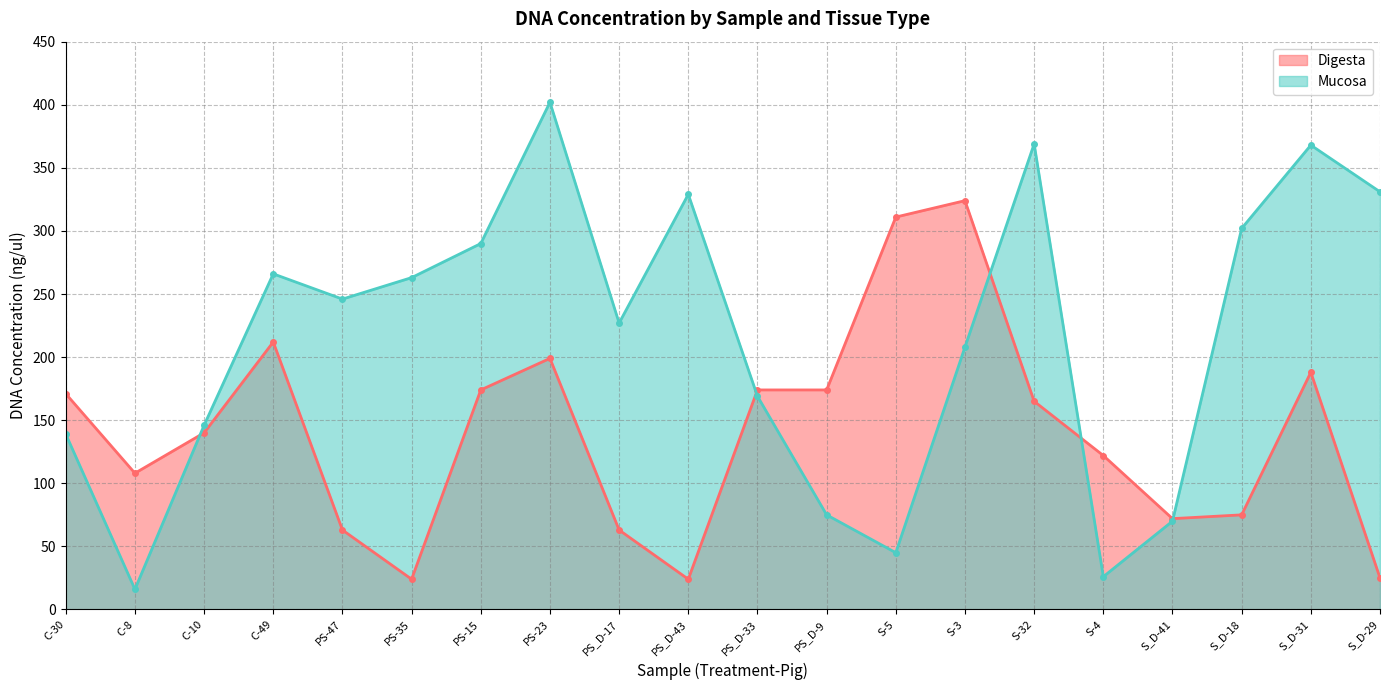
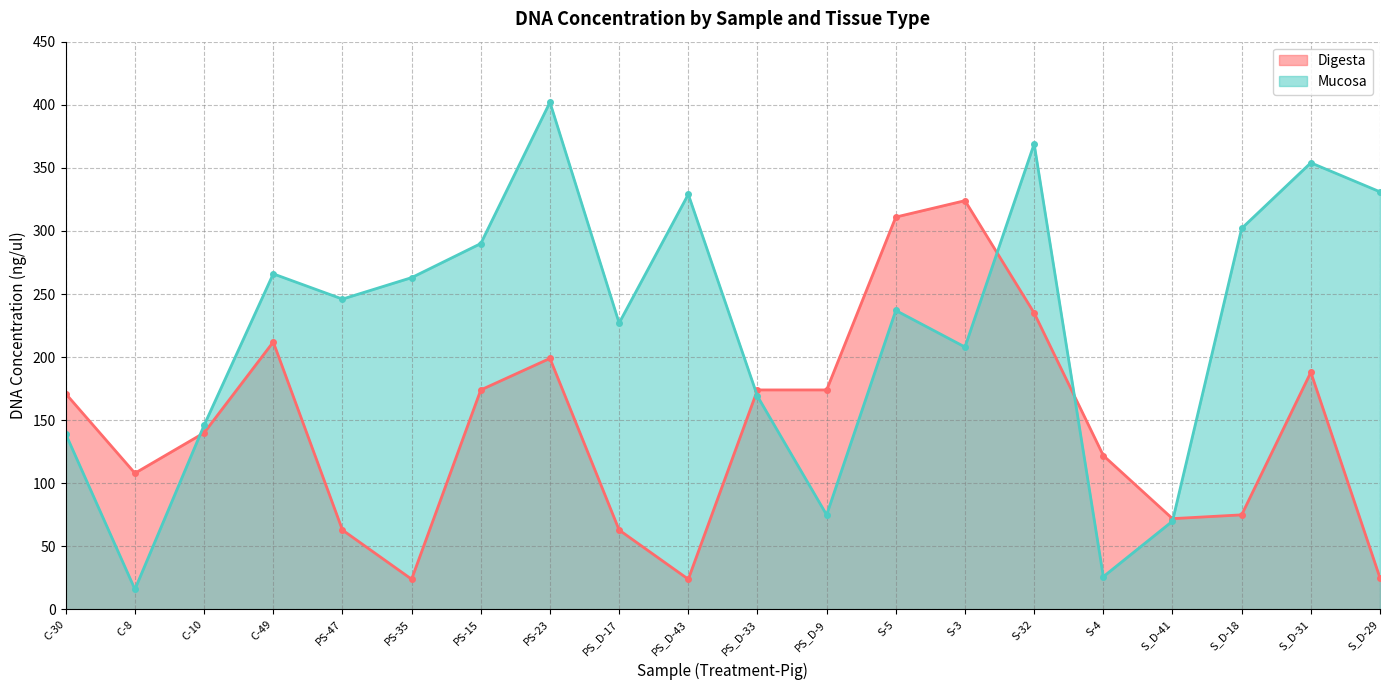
Mucosa, S-5: 45 -> 237
Digesta, S-32: 165 -> 235
Mucosa, S_D-31: 368 -> 354
